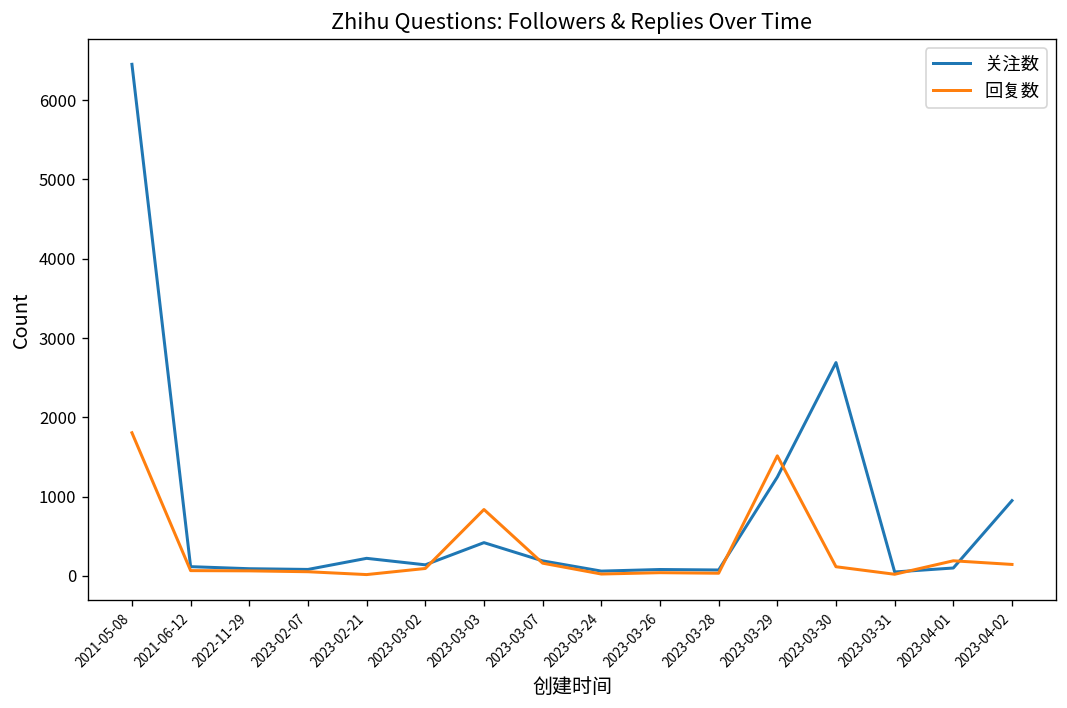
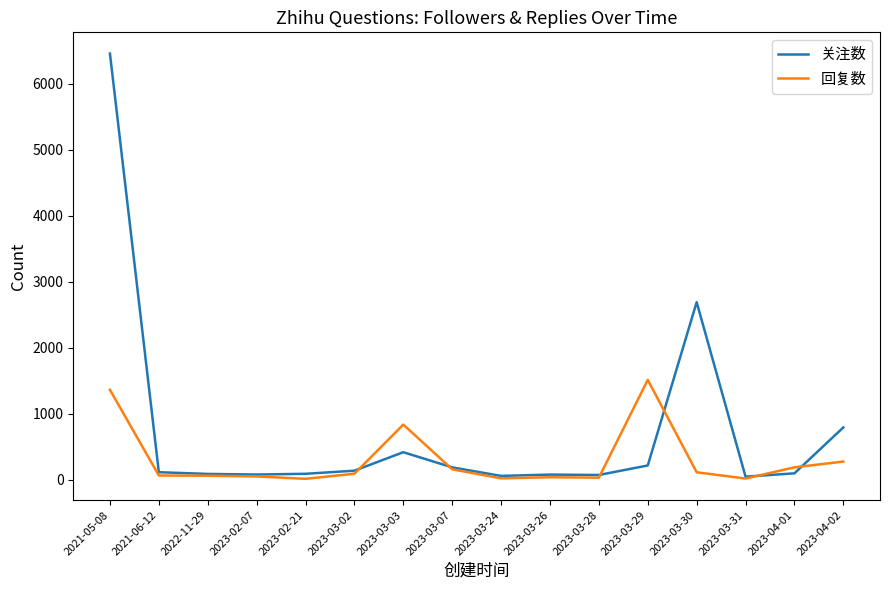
回复数, 2021-05-08: 1800 -> 1400
关注数, 2023-02-21: 200 -> 100
关注数, 2023-03-29: 1200 -> 200
关注数, 2023-04-02: 900 -> 800
回复数, 2023-04-02: 100 -> 300
